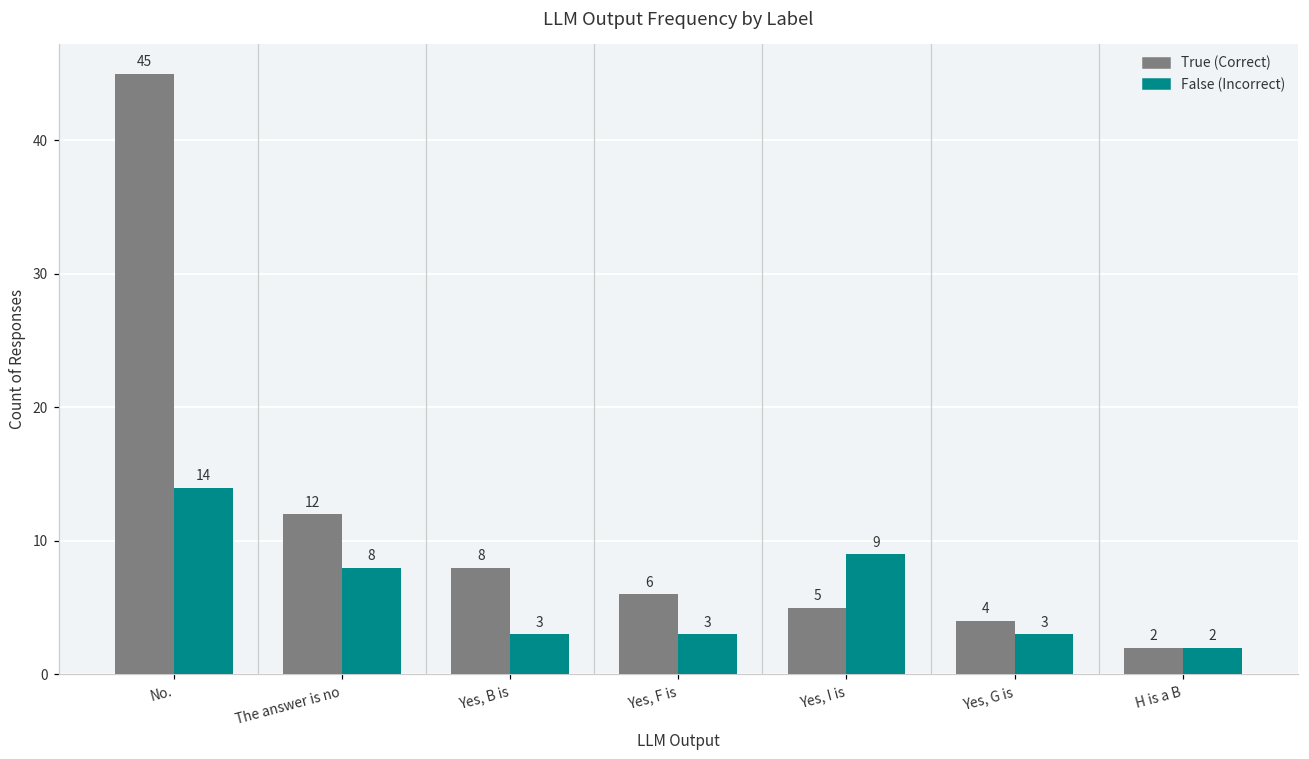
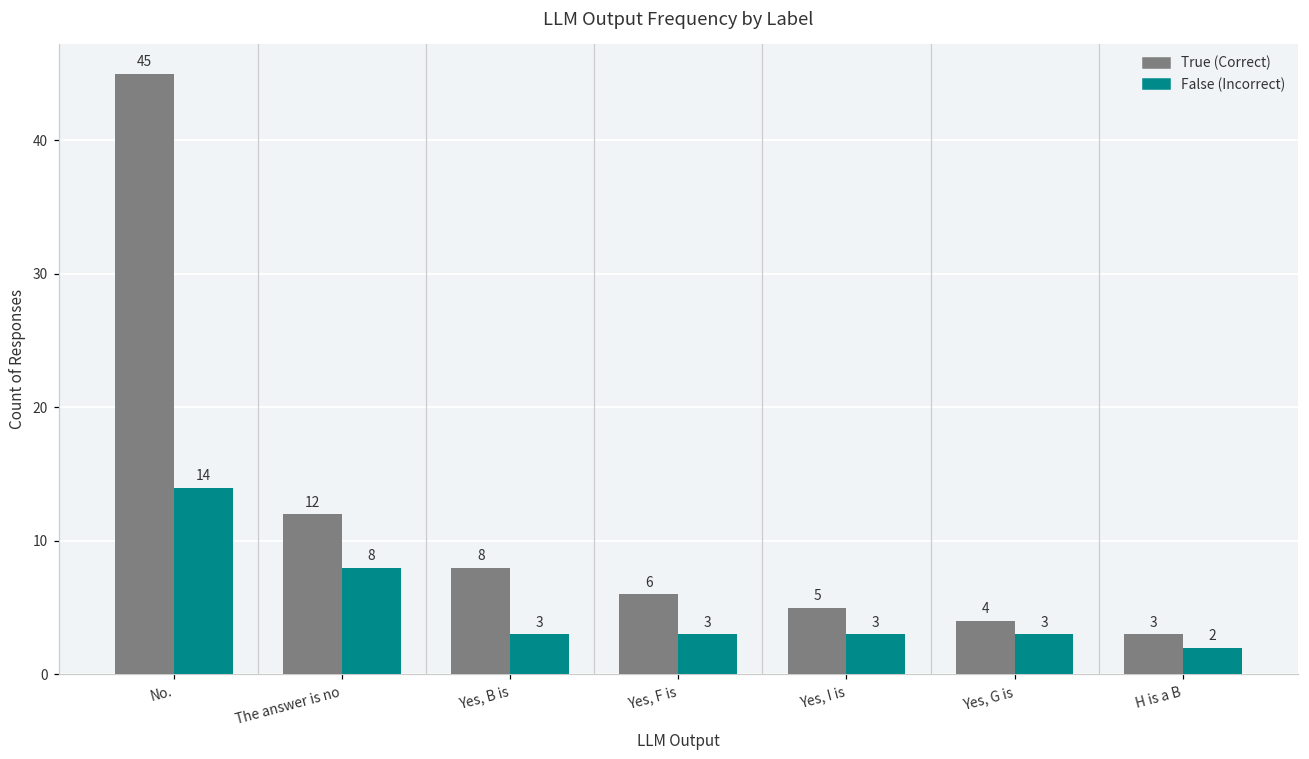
False (Incorrect), Yes, I is: 9 -> 3
True (Correct), H is a B: 2 -> 3
